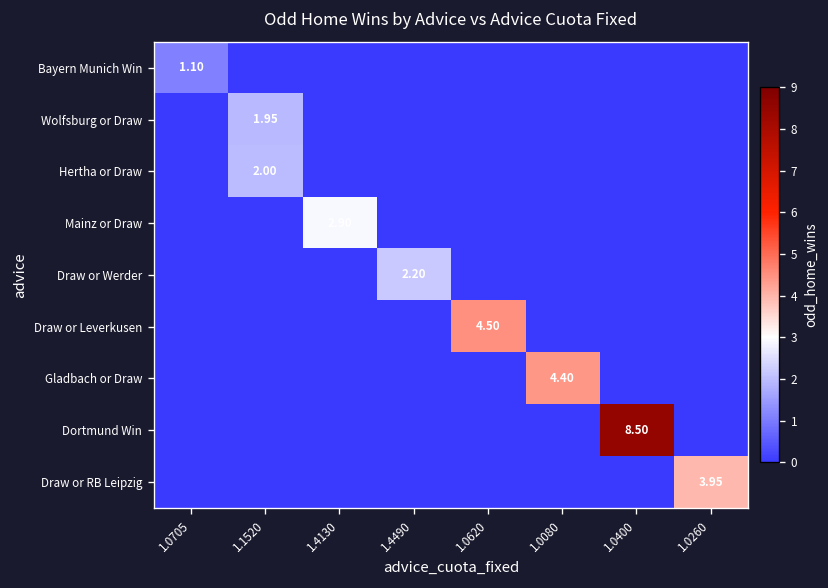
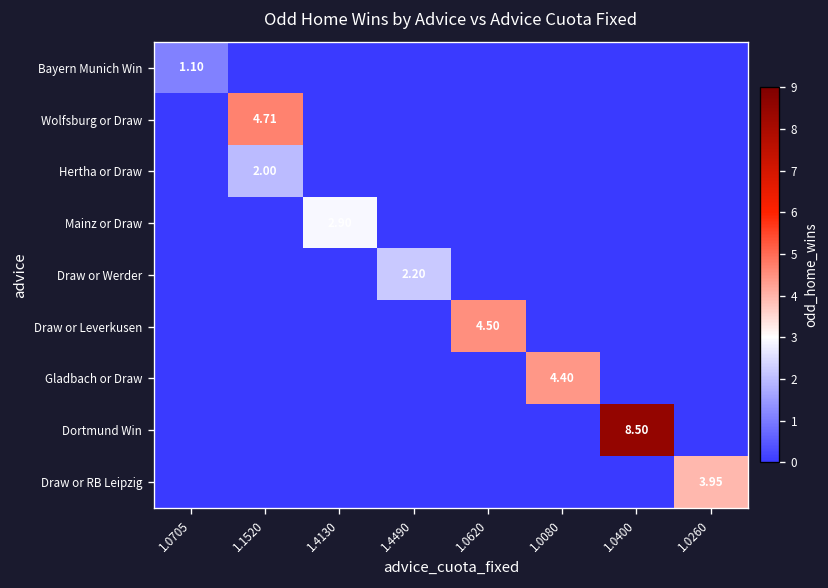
Wolfsburg or Draw, 1.1520: 1.95 -> 4.71
